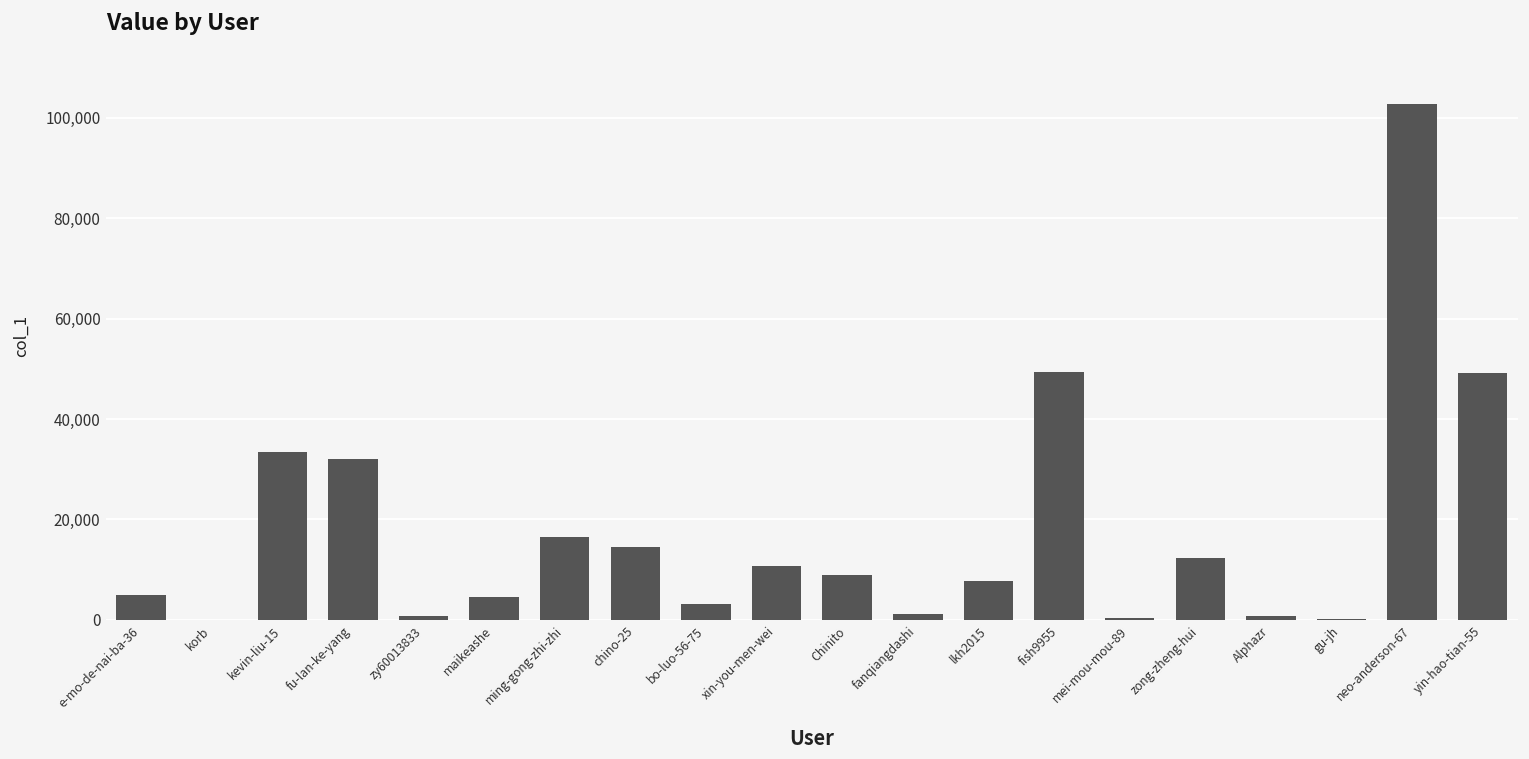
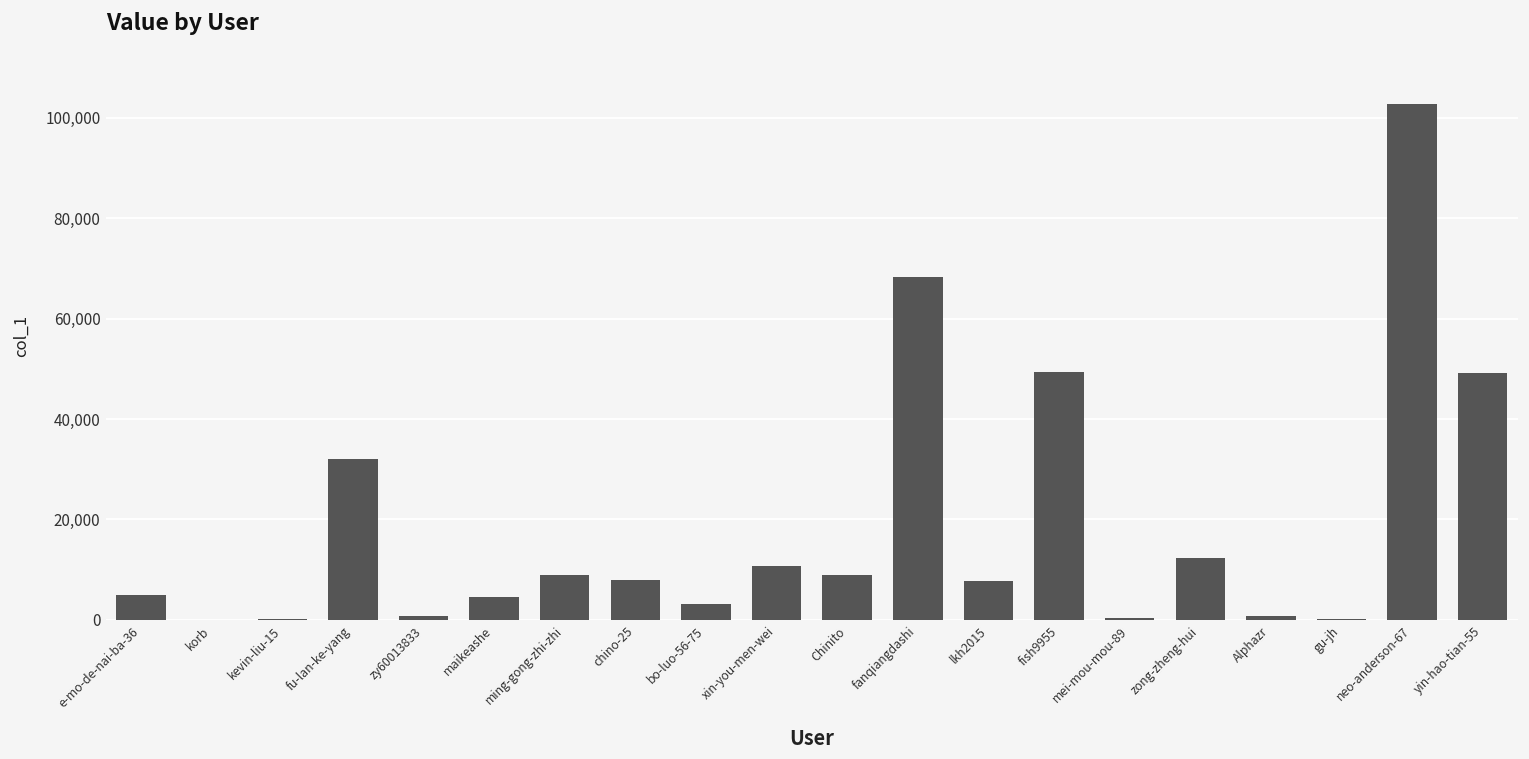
kevin-liu-15: 33,000 -> 0
ming-gong-zhi-zhi: 16,000 -> 9,000
chino-25: 14,000 -> 8,000
fanqiangdashi: 1,000 -> 68,000
